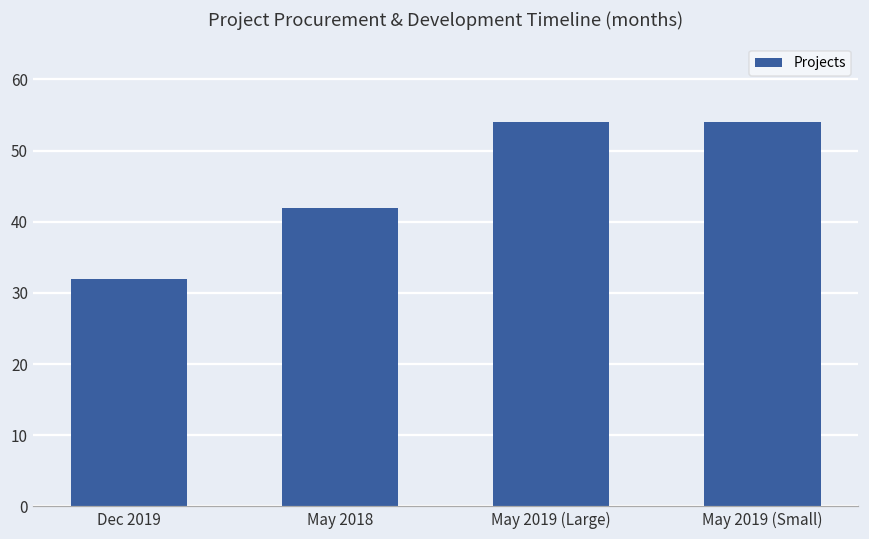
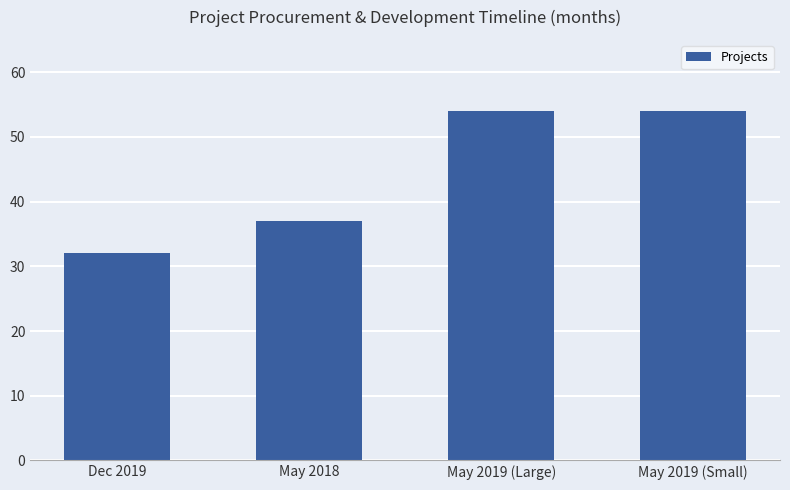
May 2018: 42 -> 37
